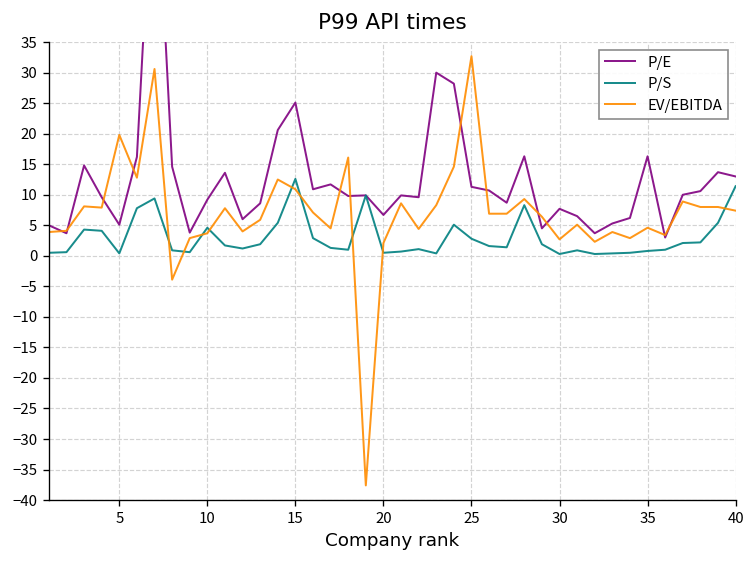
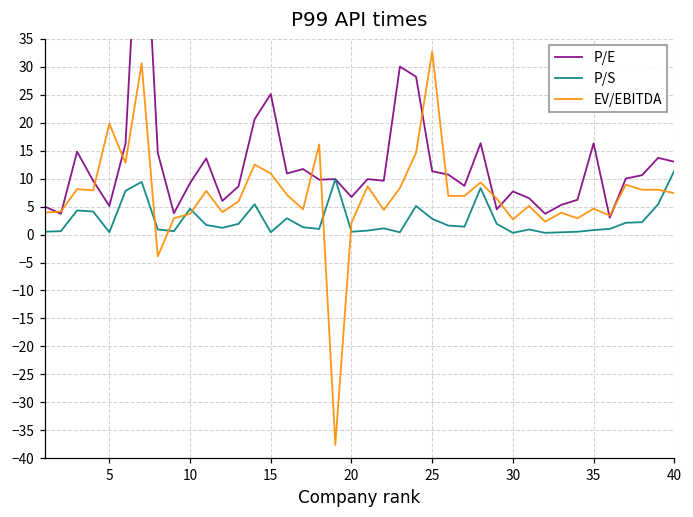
P/S, 15: 13 -> 0
